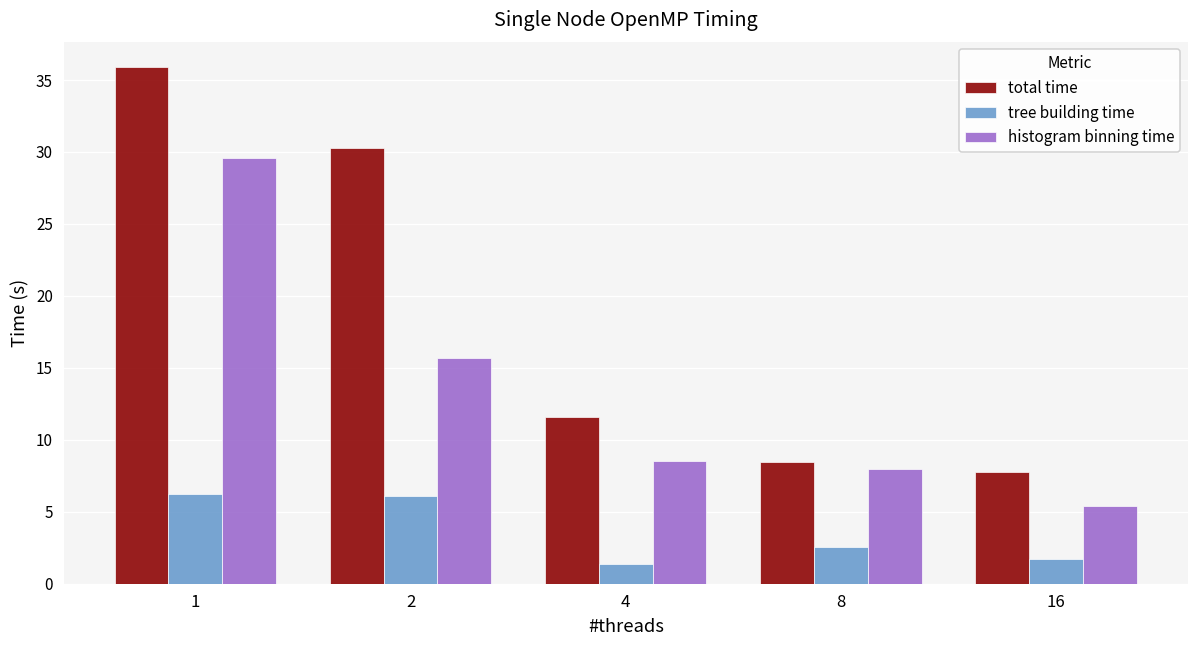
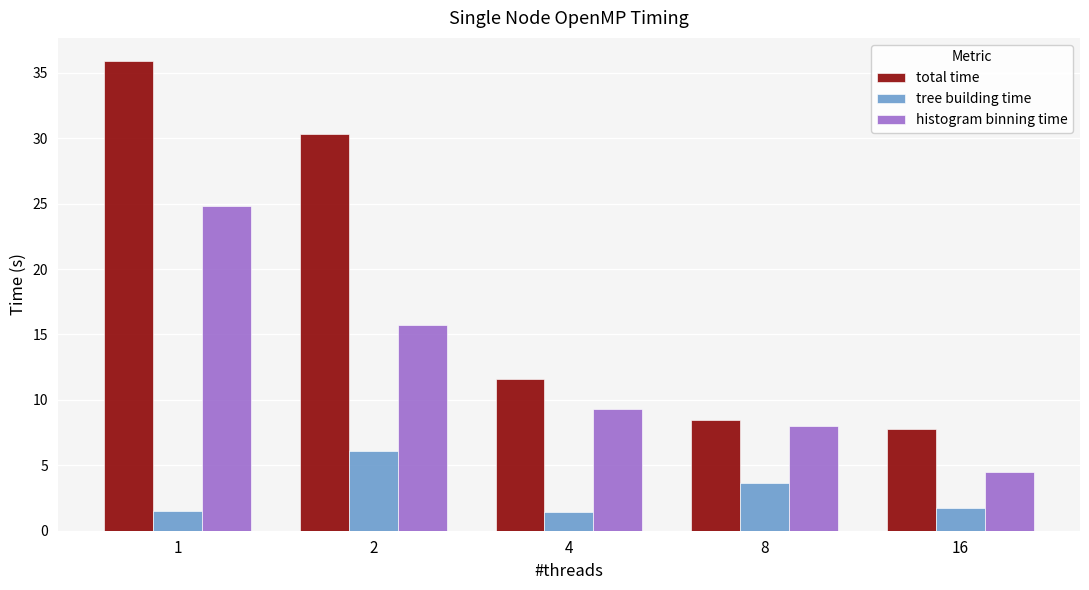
tree building time, 1: 6.3 -> 1.5
histogram binning time, 1: 29.6 -> 24.8
histogram binning time, 4: 8.5 -> 9.3
tree building time, 8: 2.5 -> 3.6
histogram binning time, 16: 5.4 -> 4.5
